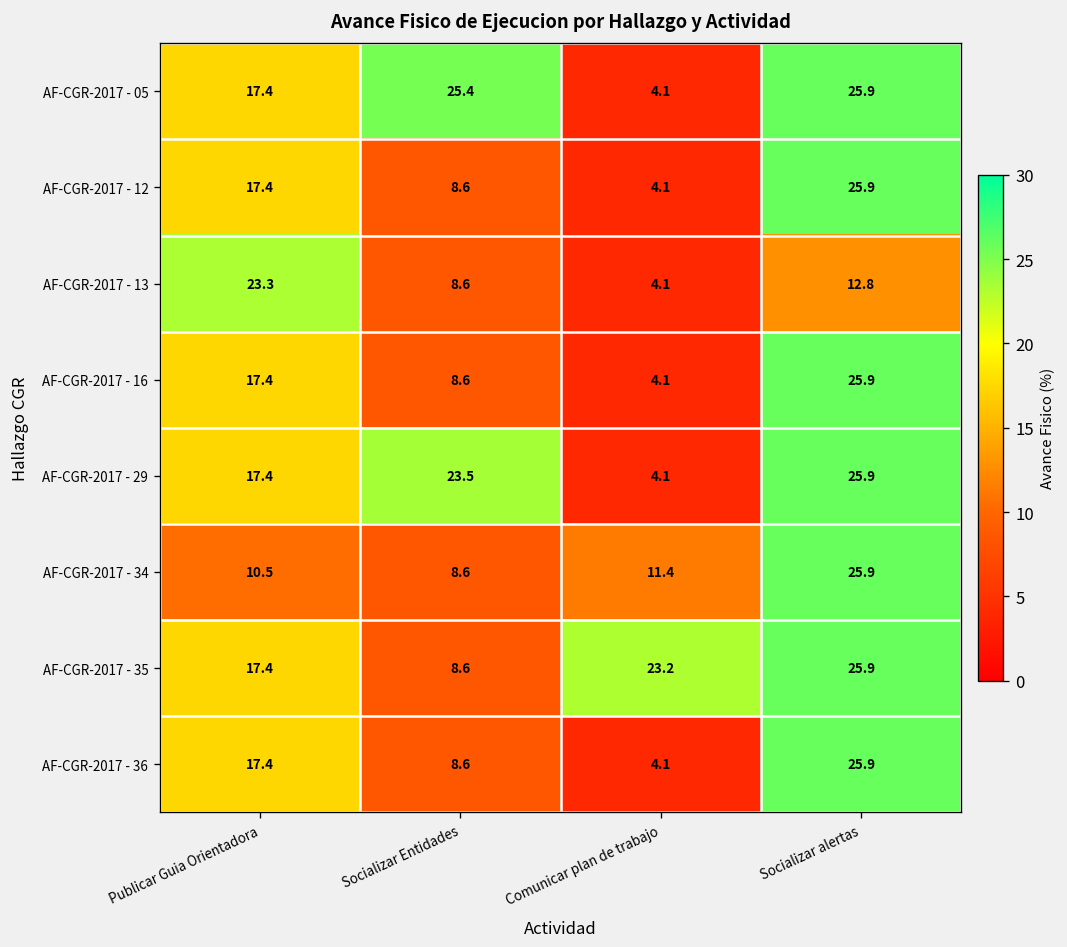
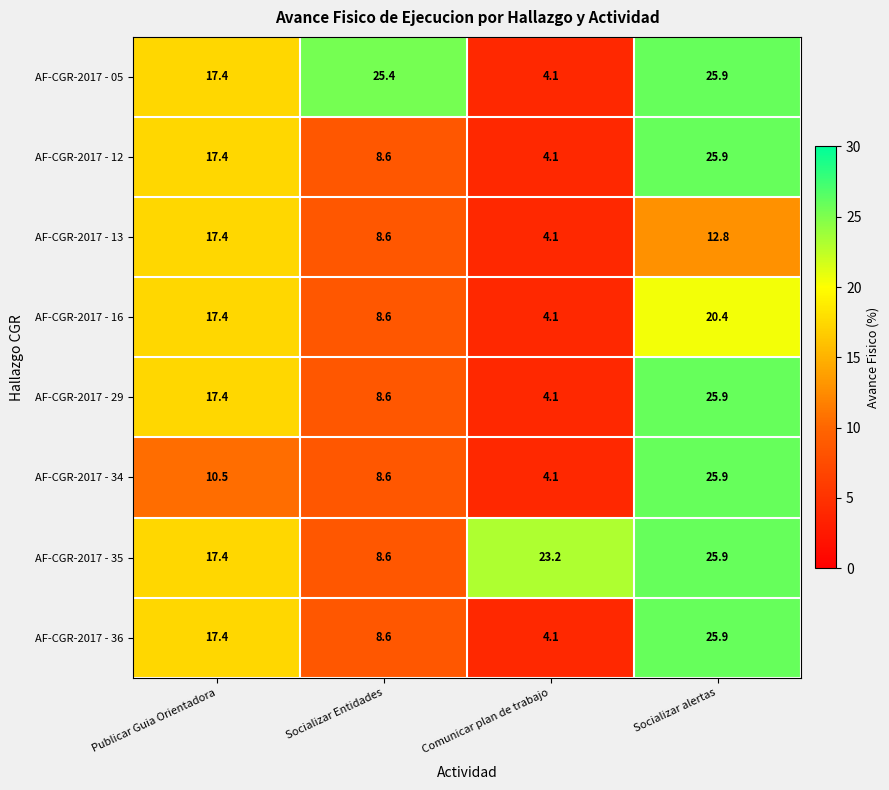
AF-CGR-2017 - 13, Publicar Guia Orientadora: 23.3 -> 17.4
AF-CGR-2017 - 16, Socializar alertas: 25.9 -> 20.4
AF-CGR-2017 - 29, Socializar Entidades: 23.5 -> 8.6
AF-CGR-2017 - 34, Comunicar plan de trabajo: 11.4 -> 4.1
